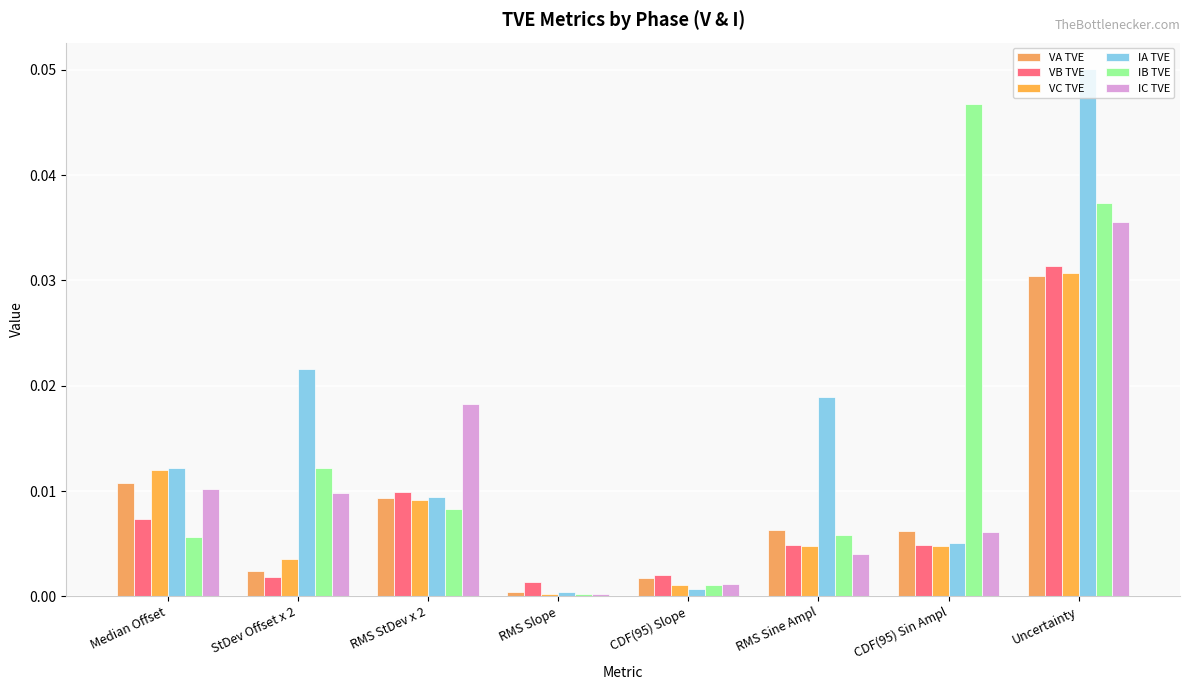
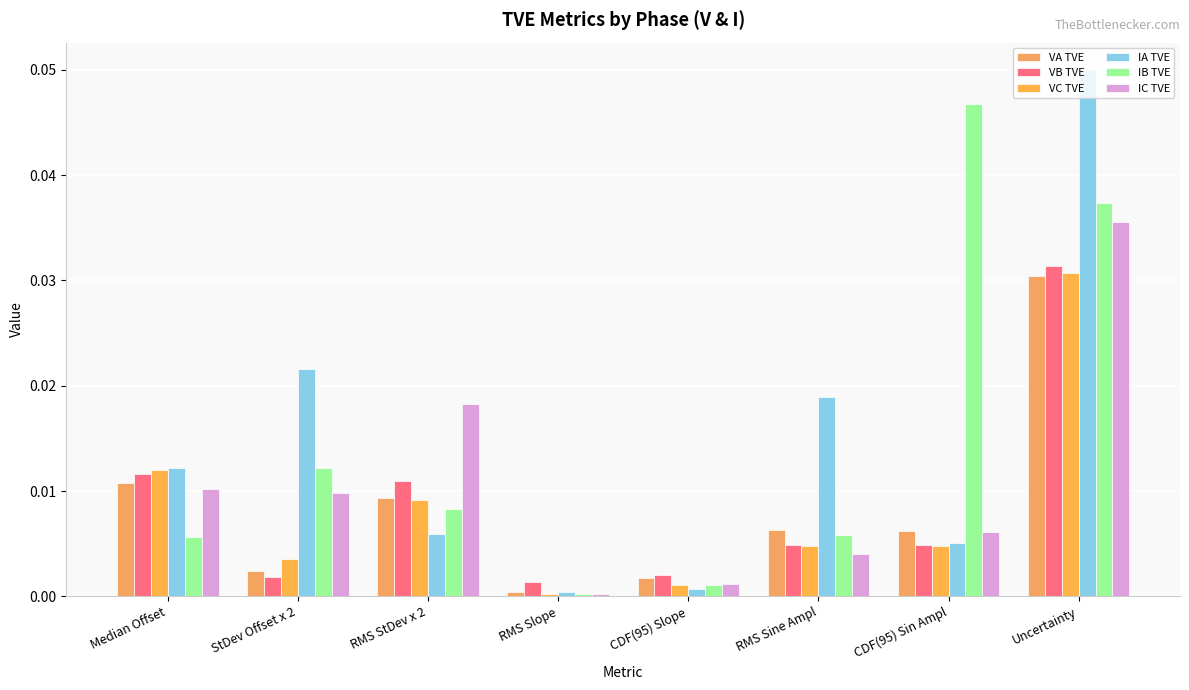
VB TVE, Median Offset: 0.0074 -> 0.0116
VB TVE, RMS StDev x 2: 0.0099 -> 0.0109
IA TVE, RMS StDev x 2: 0.0094 -> 0.0060
